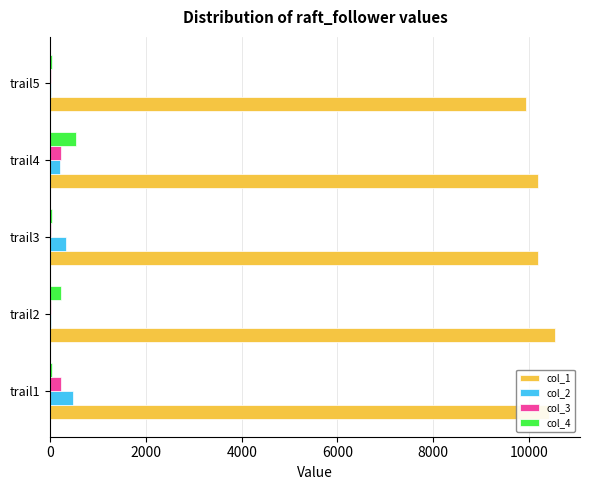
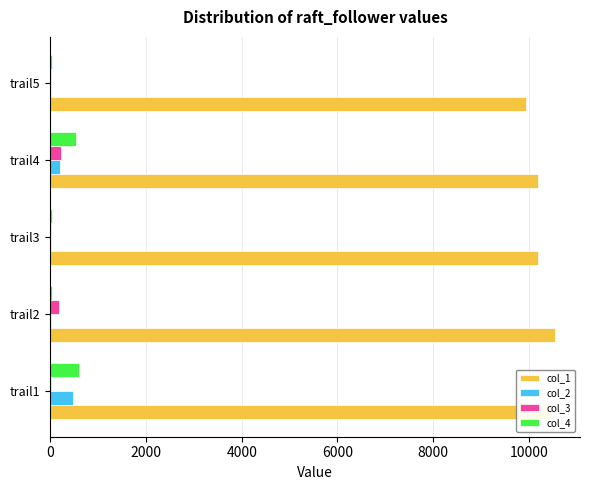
col_2, trail3: 300 -> 0
col_4, trail2: 200 -> 0
col_3, trail2: 0 -> 200
col_4, trail1: 0 -> 600
col_3, trail1: 200 -> 0
